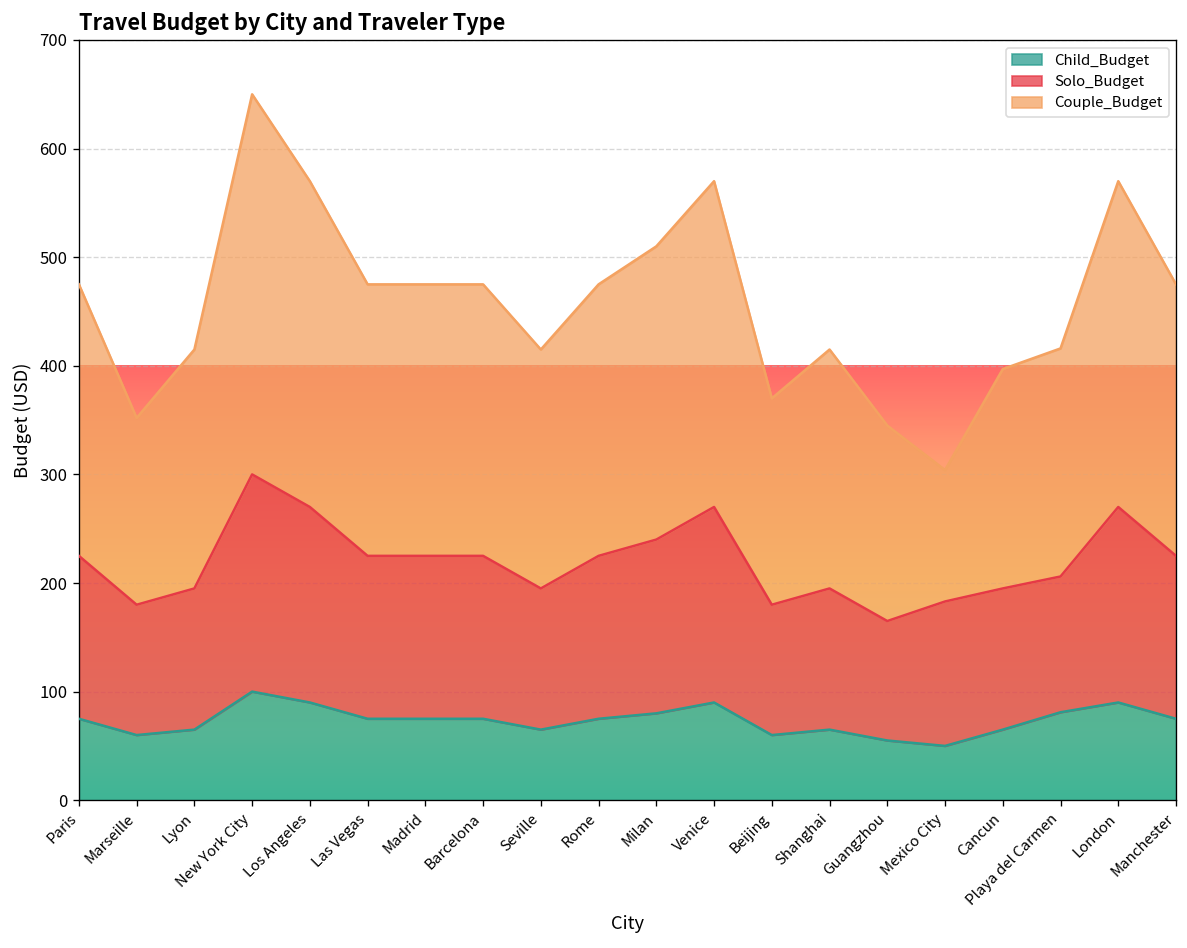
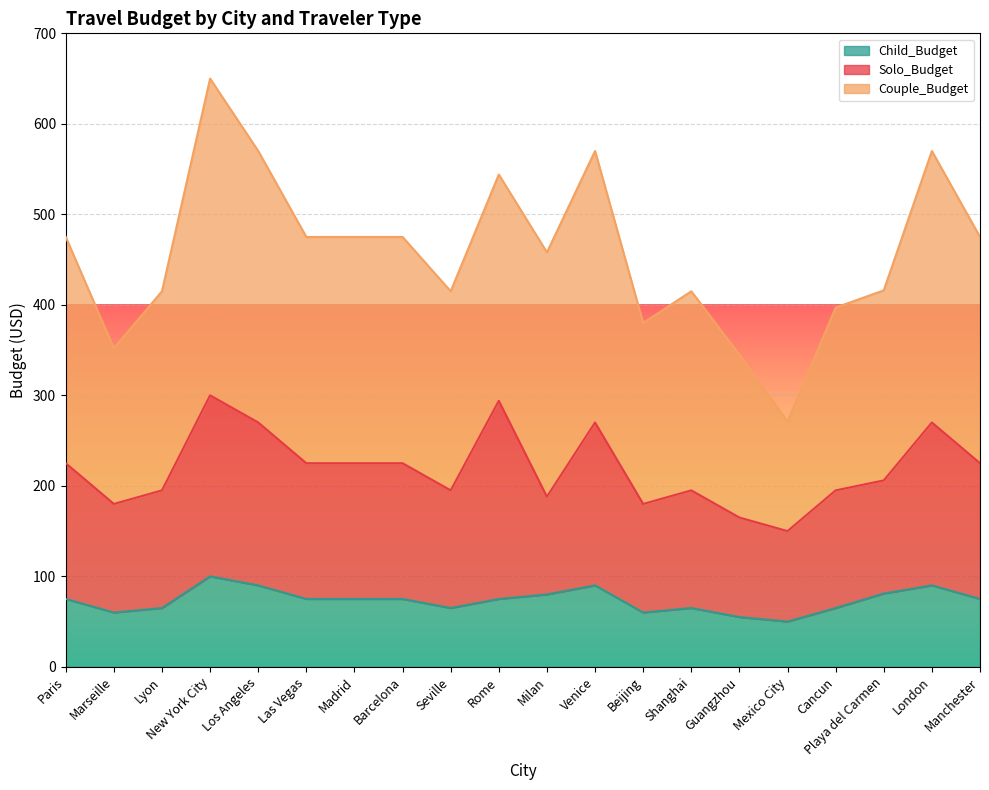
Solo_Budget, Rome: 150 -> 220
Solo_Budget, Milan: 160 -> 110
Couple_Budget, Beijing: 190 -> 200
Solo_Budget, Mexico City: 130 -> 100
